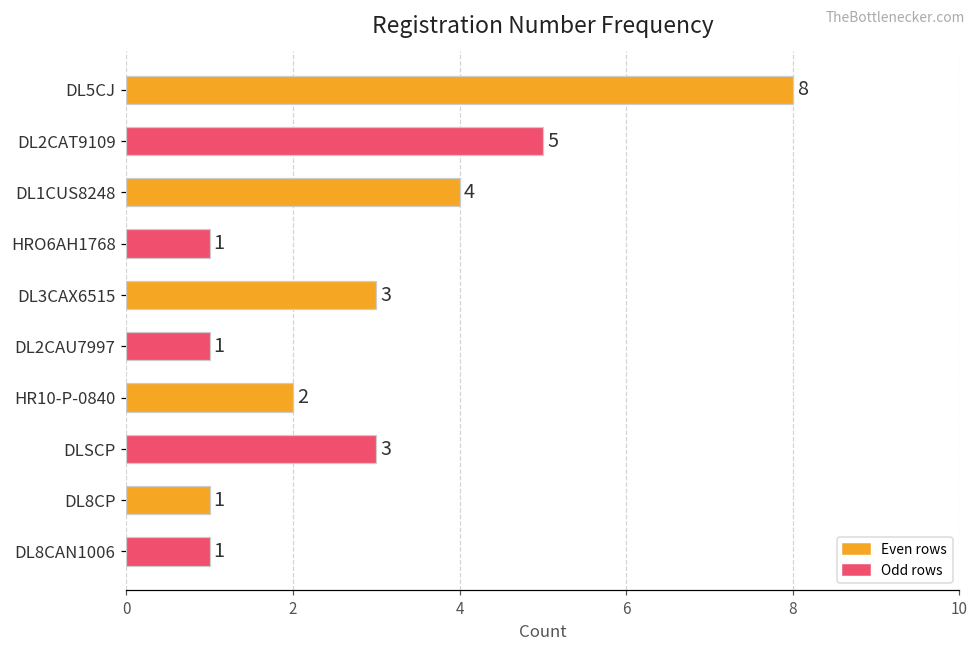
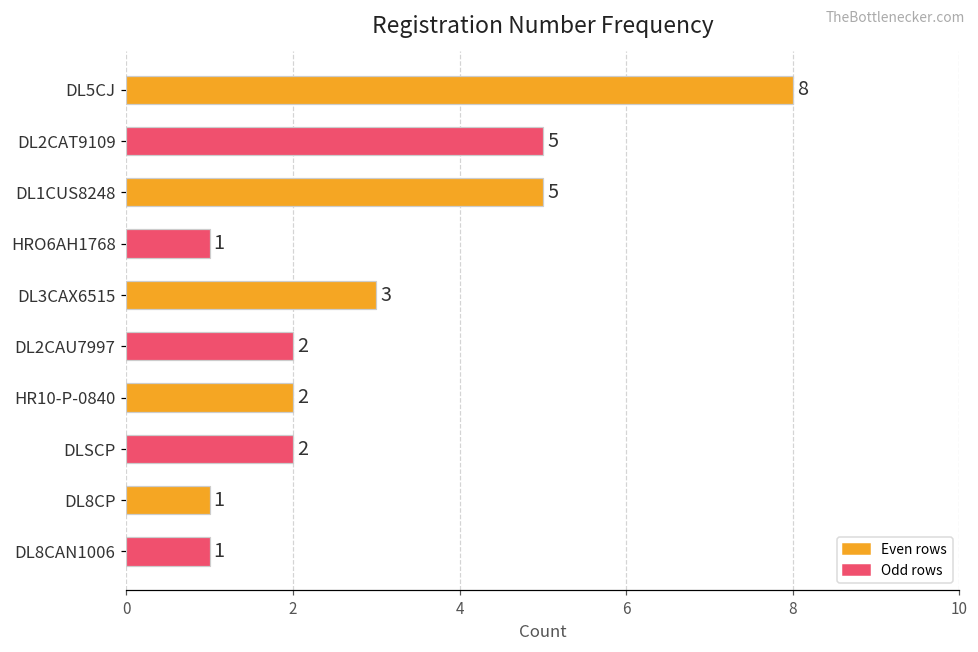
DL1CUS8248: 4 -> 5
DL2CAU7997: 1 -> 2
DLSCP: 3 -> 2
